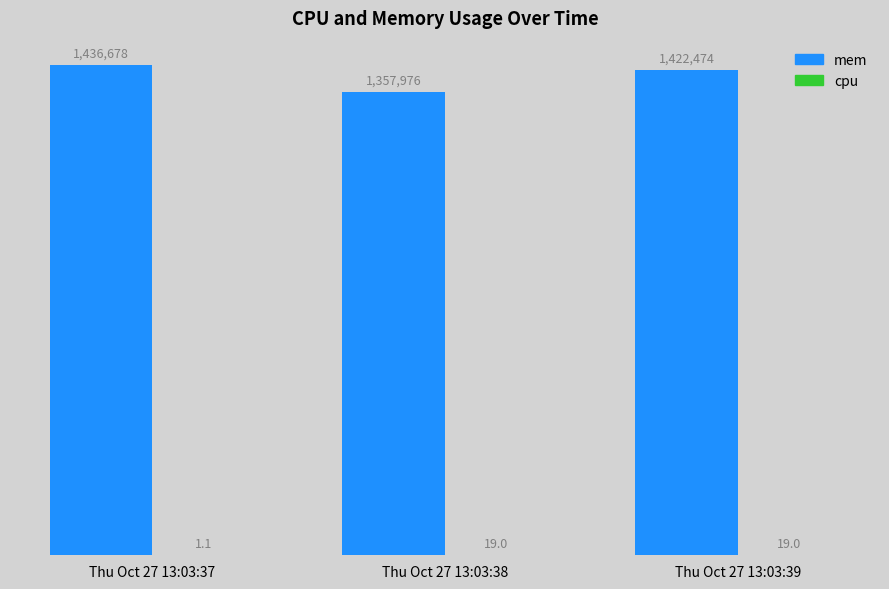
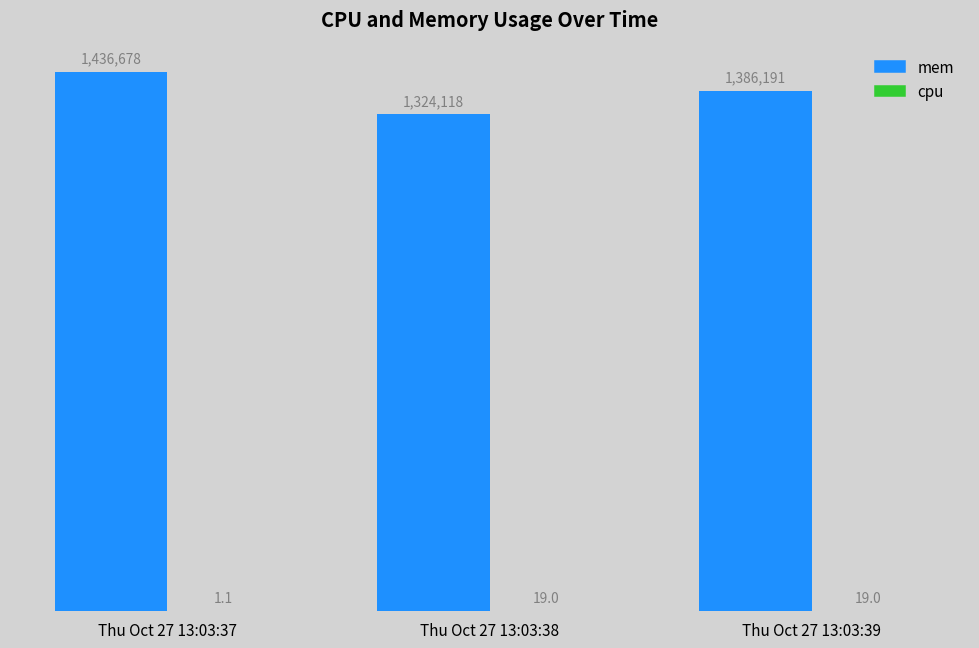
mem, Thu Oct 27 13:03:38: 1,357,976 -> 1,324,118
mem, Thu Oct 27 13:03:39: 1,422,474 -> 1,386,191
